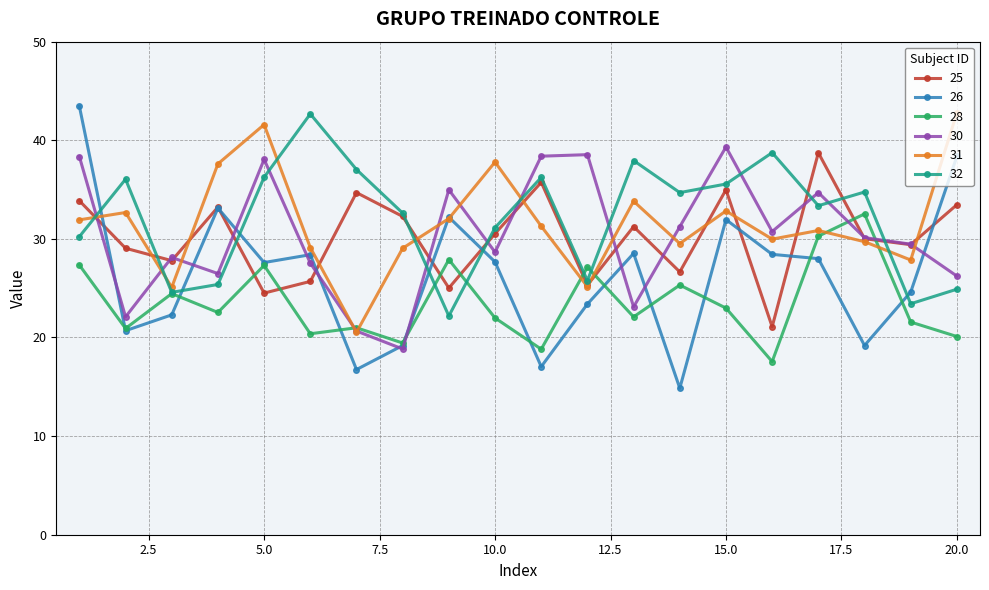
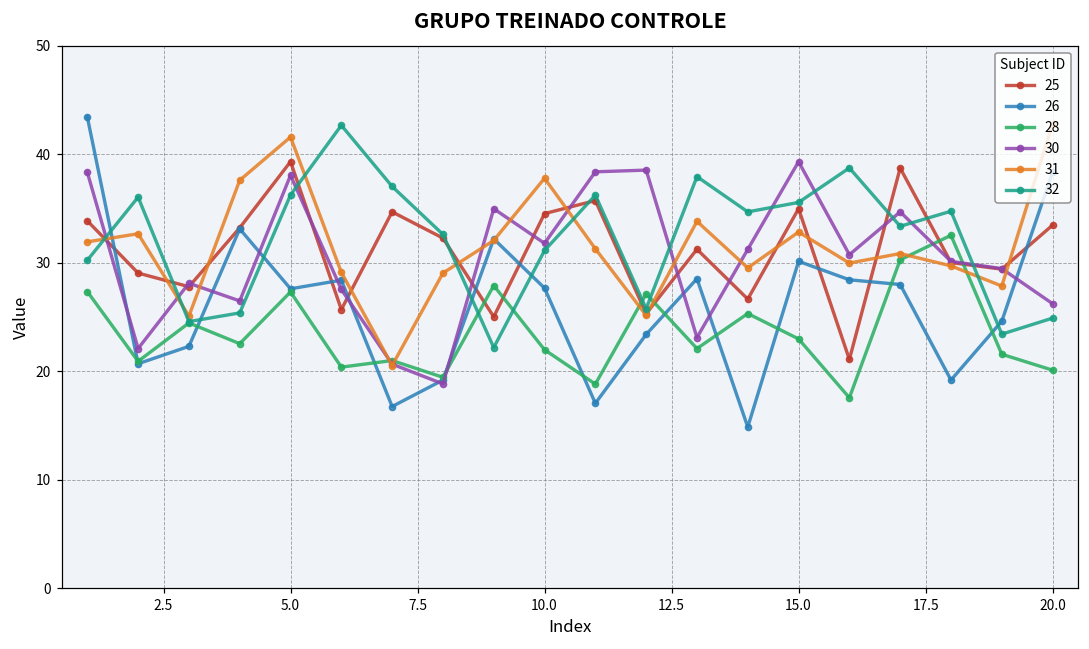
25, 5.0: 25 -> 39
25, 10.0: 31 -> 35
30, 10.0: 29 -> 32
26, 15.0: 32 -> 30
